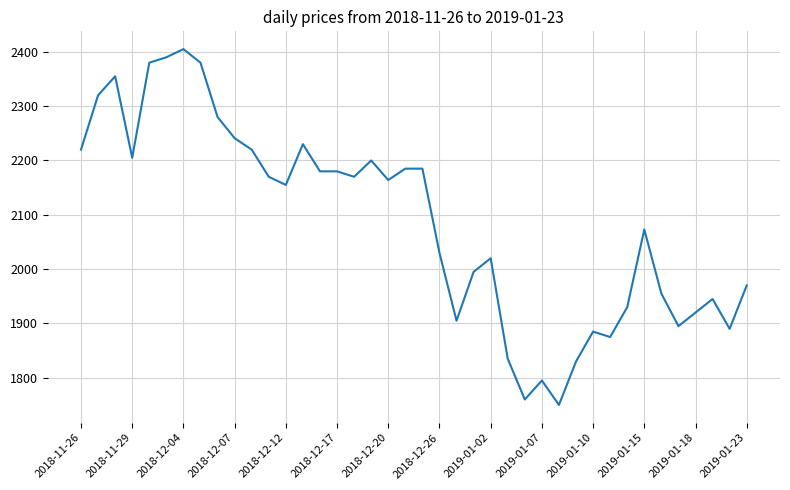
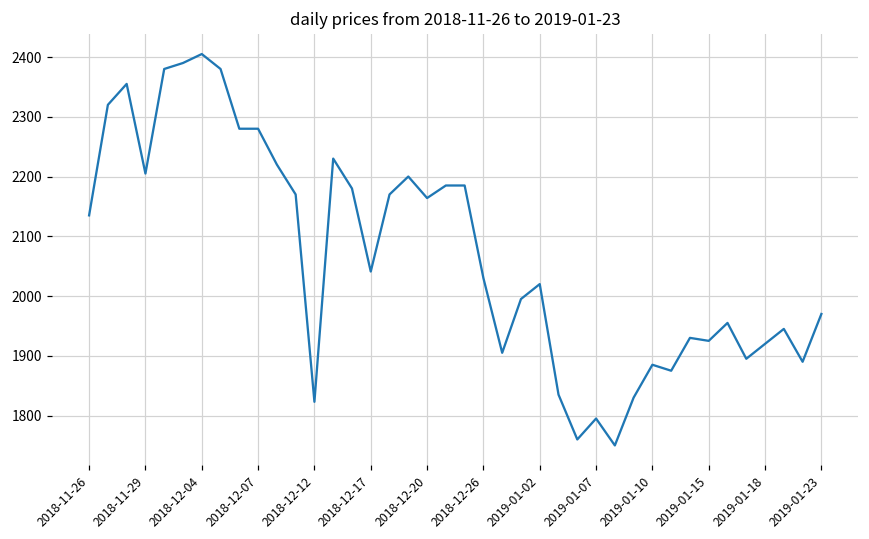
2018-11-26: 2220 -> 2140
2018-12-07: 2240 -> 2280
2018-12-12: 2160 -> 1820
2018-12-17: 2180 -> 2040
2019-01-15: 2070 -> 1930
